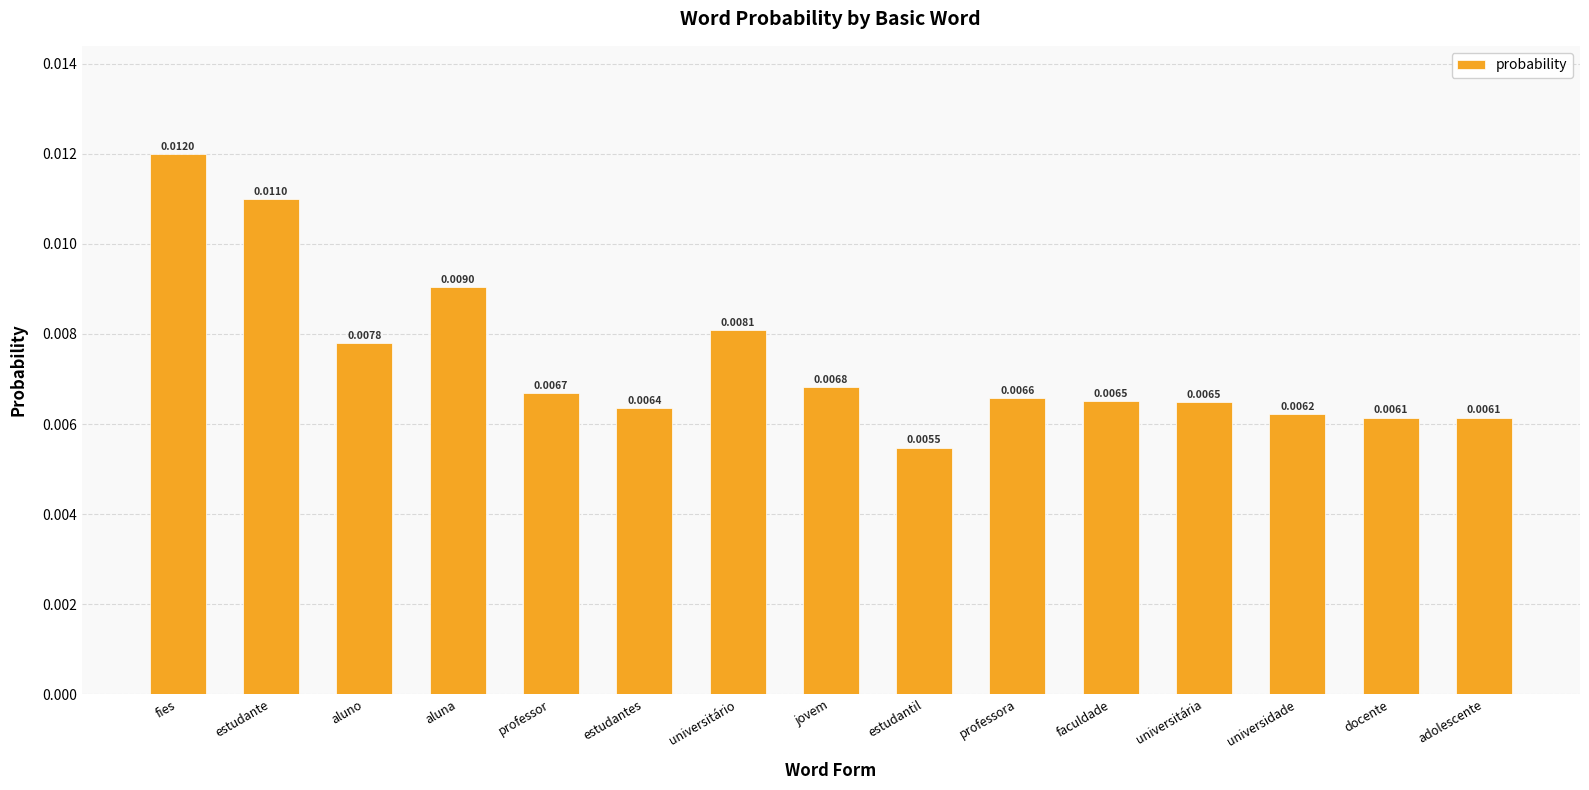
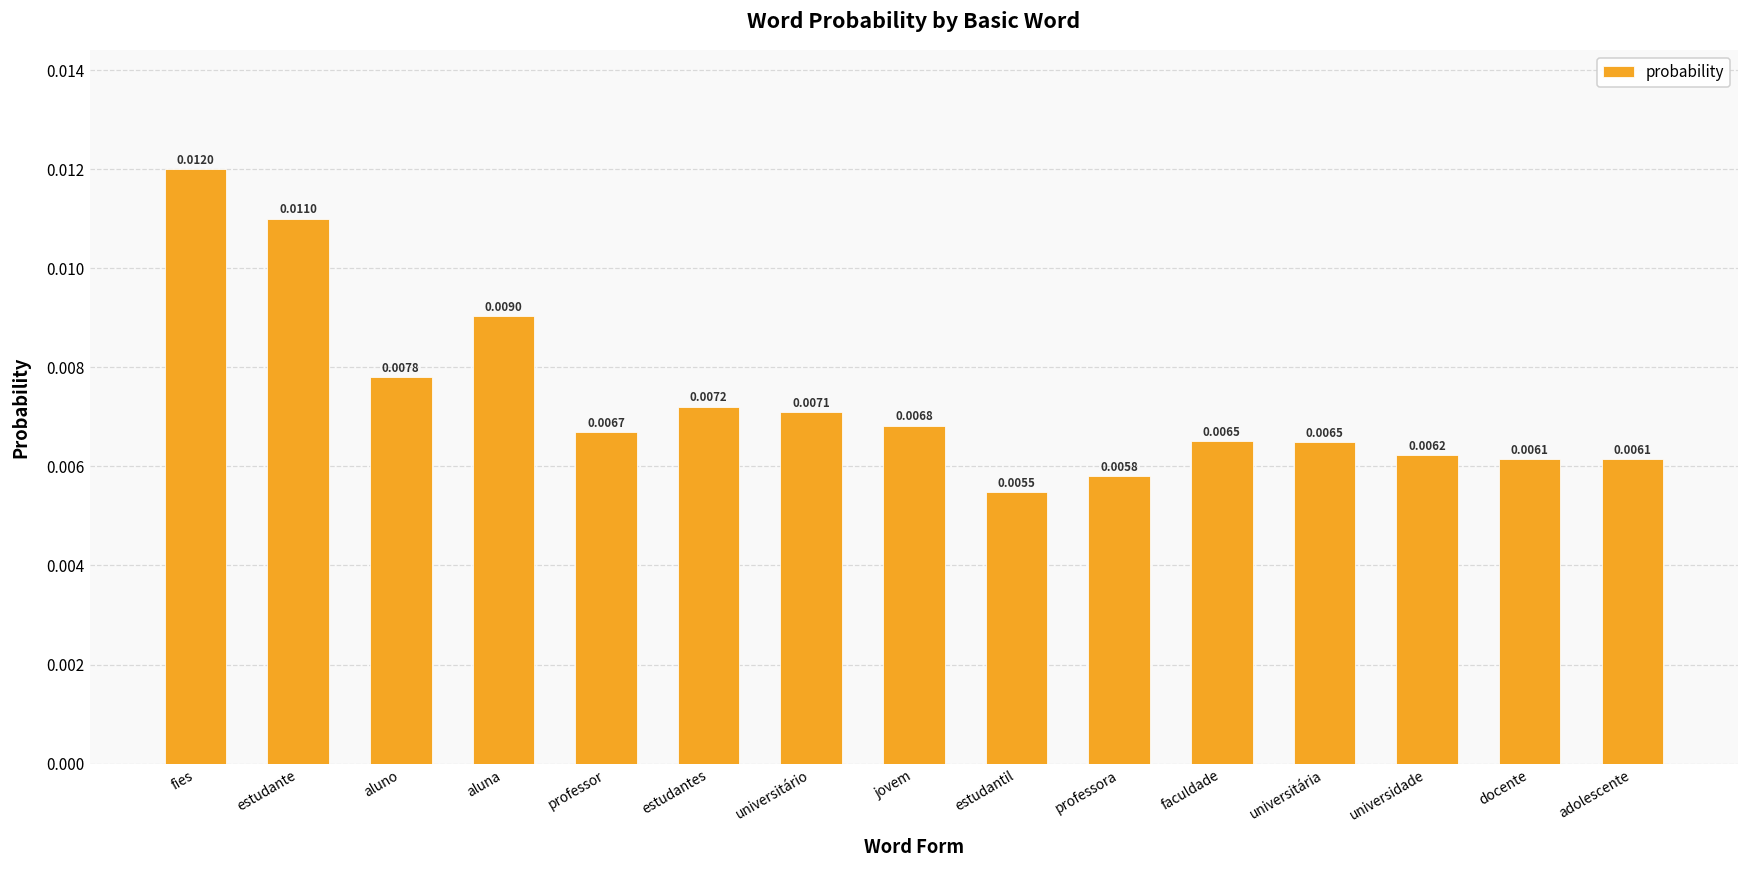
estudantes: 0.0064 -> 0.0072
universitário: 0.0081 -> 0.0071
professora: 0.0066 -> 0.0058
